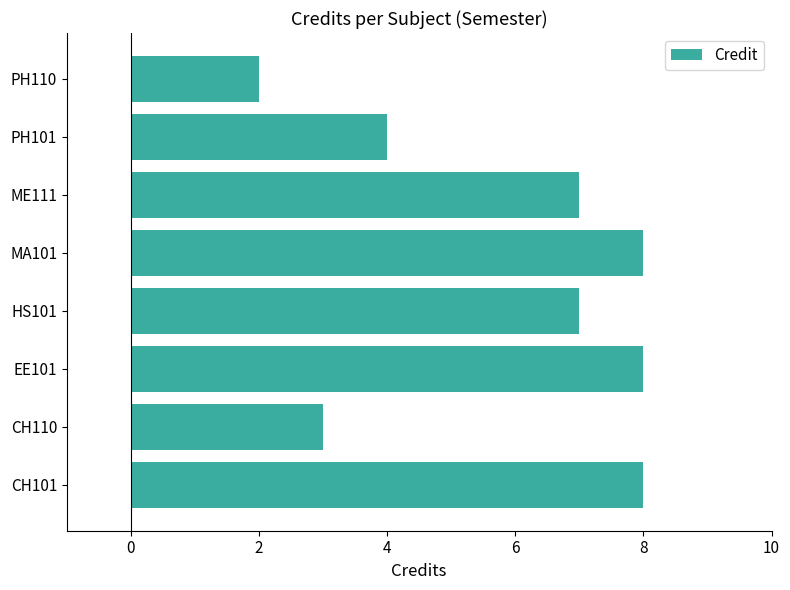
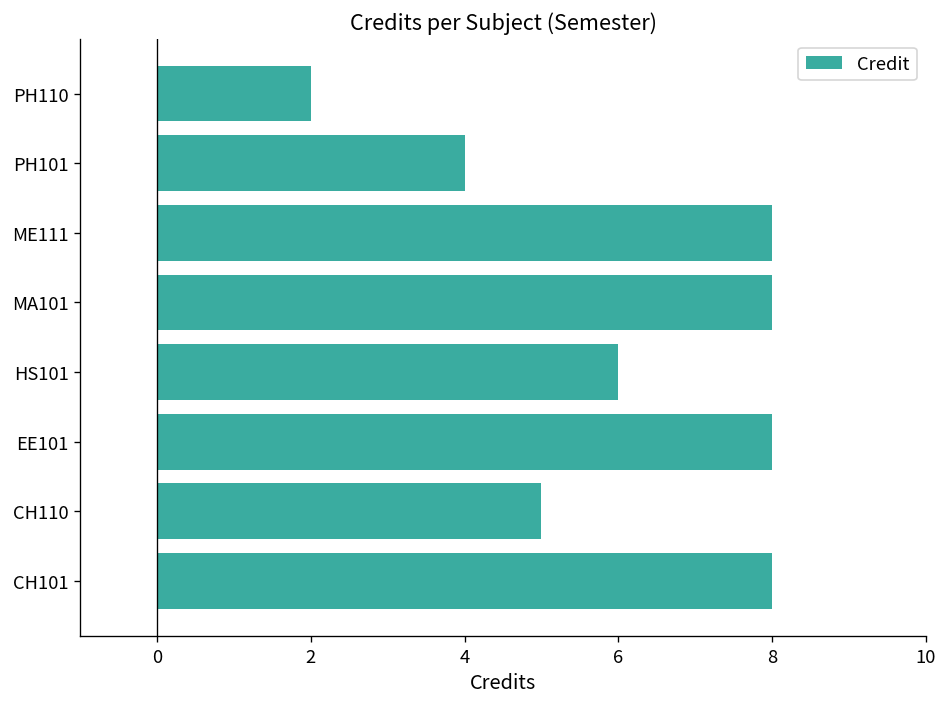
ME111: 7 -> 8
HS101: 7 -> 6
CH110: 3 -> 5
